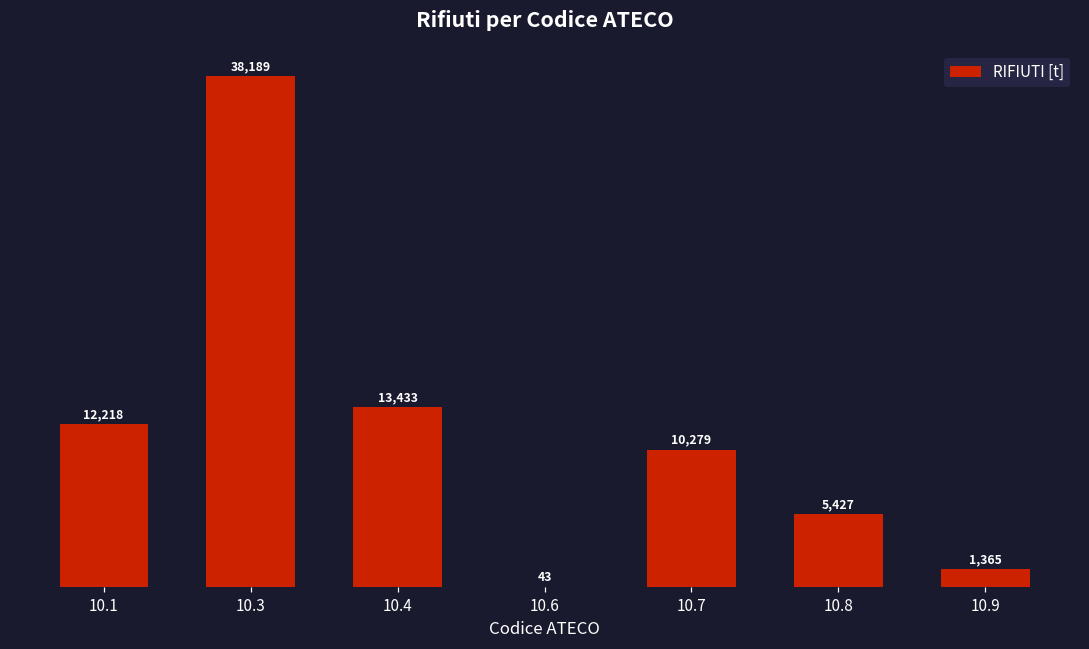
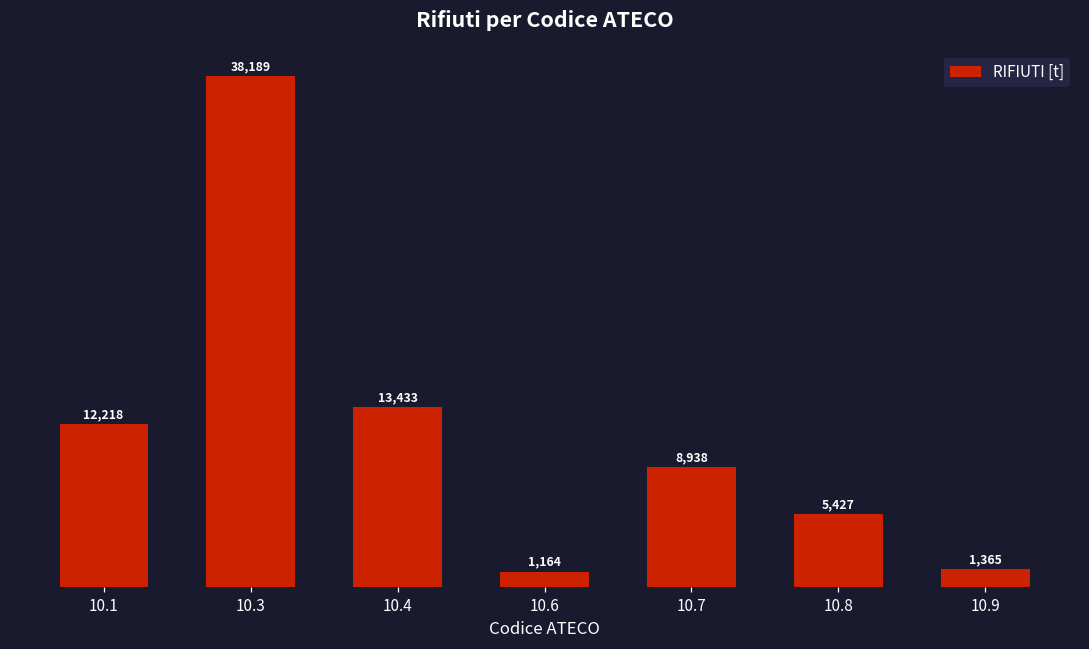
10.6: 43 -> 1,164
10.7: 10,279 -> 8,938
